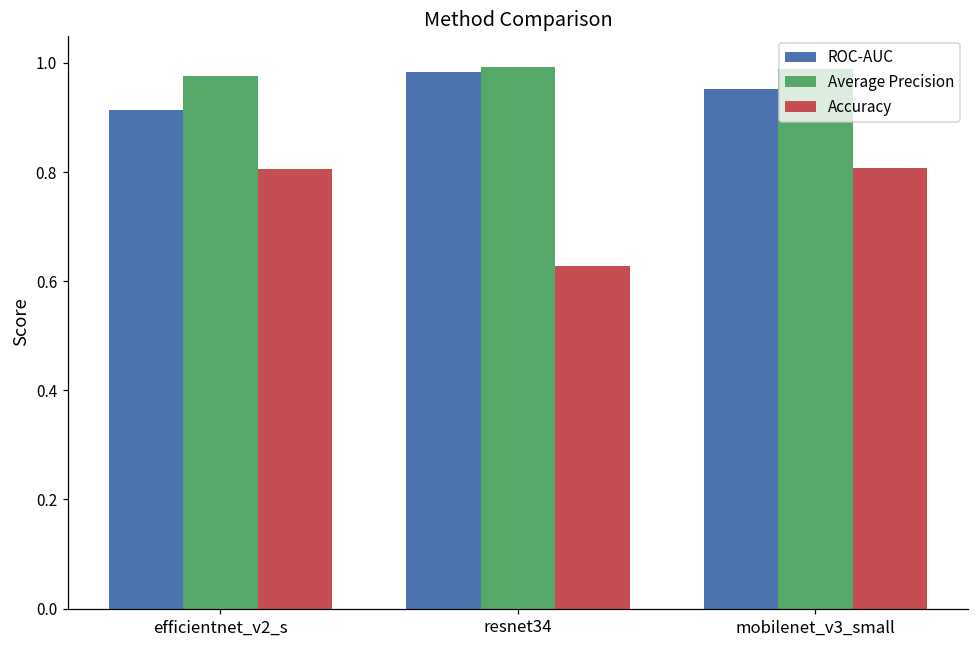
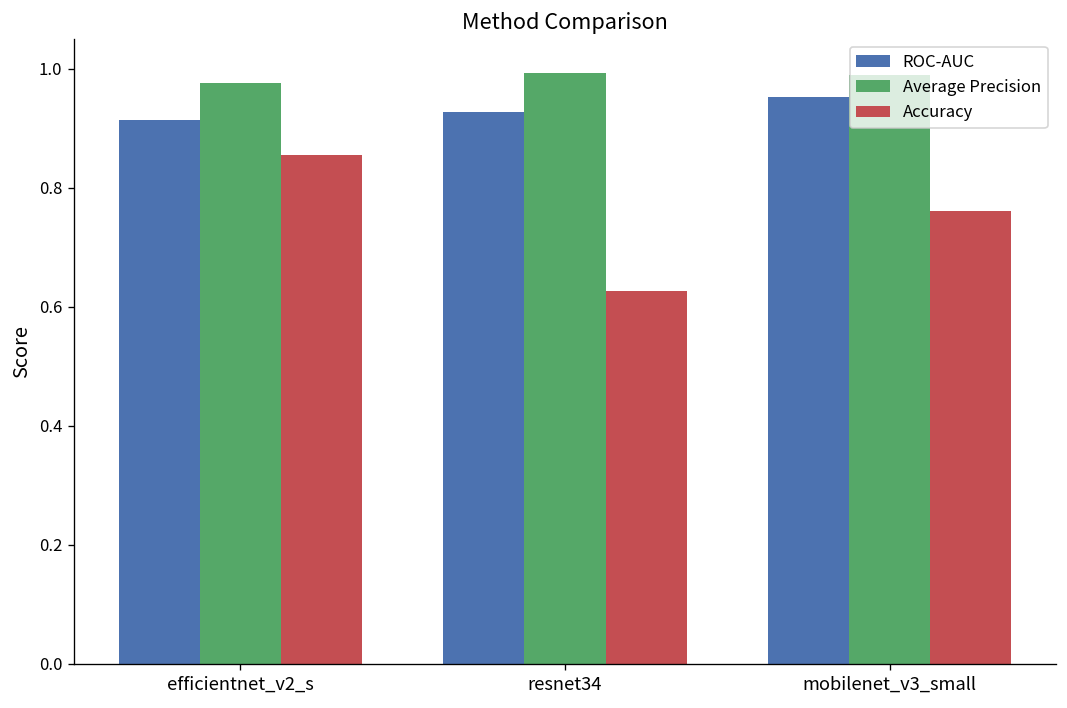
Accuracy, efficientnet_v2_s: 0.81 -> 0.85
ROC-AUC, resnet34: 0.98 -> 0.93
Accuracy, mobilenet_v3_small: 0.81 -> 0.76
